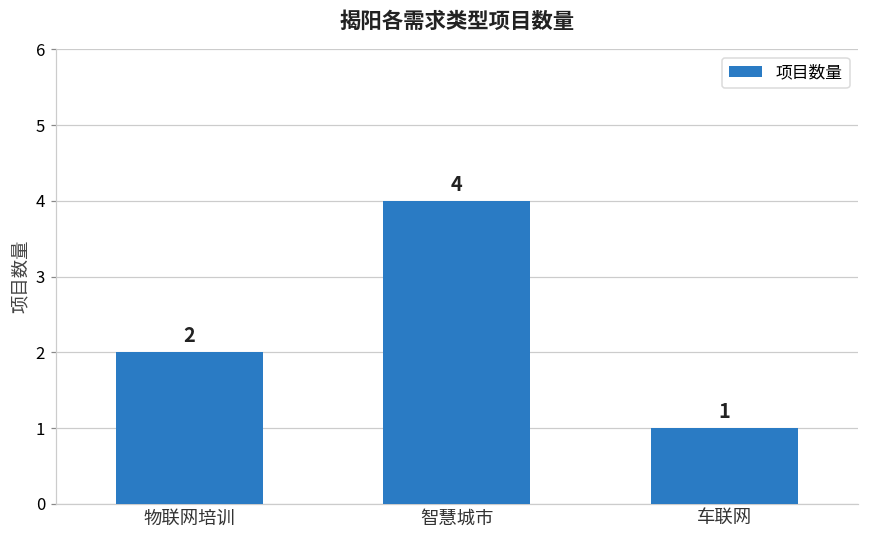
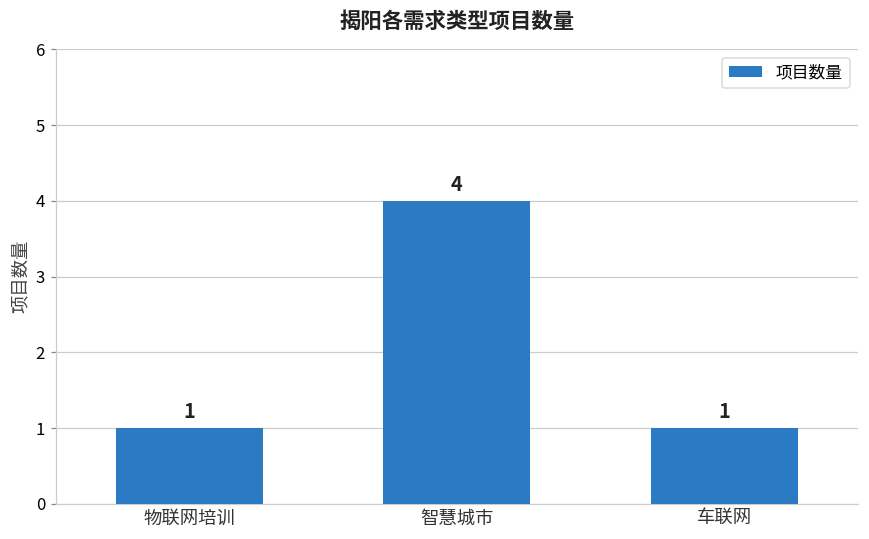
物联网培训: 2 -> 1
